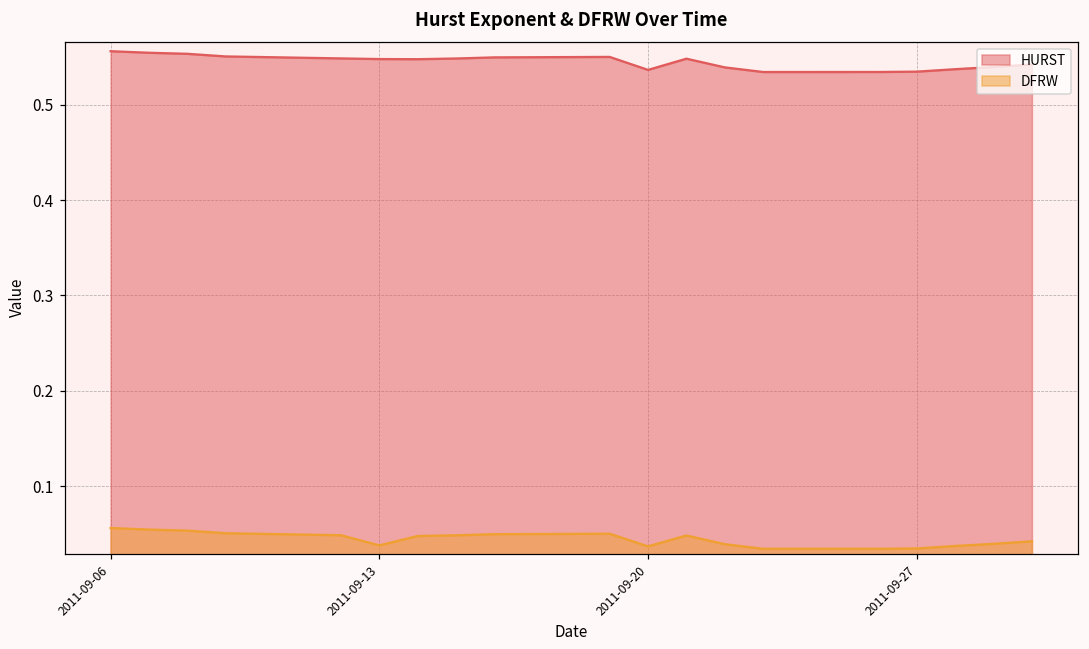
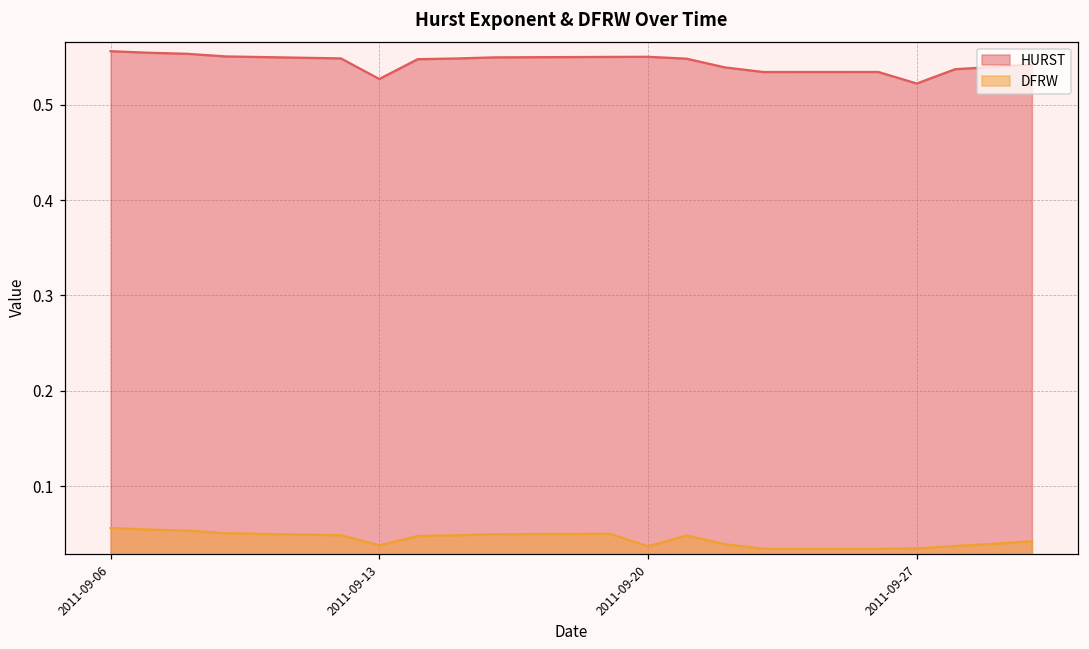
HURST, 2011-09-13: 0.55 -> 0.53
HURST, 2011-09-20: 0.54 -> 0.55
HURST, 2011-09-27: 0.53 -> 0.52
